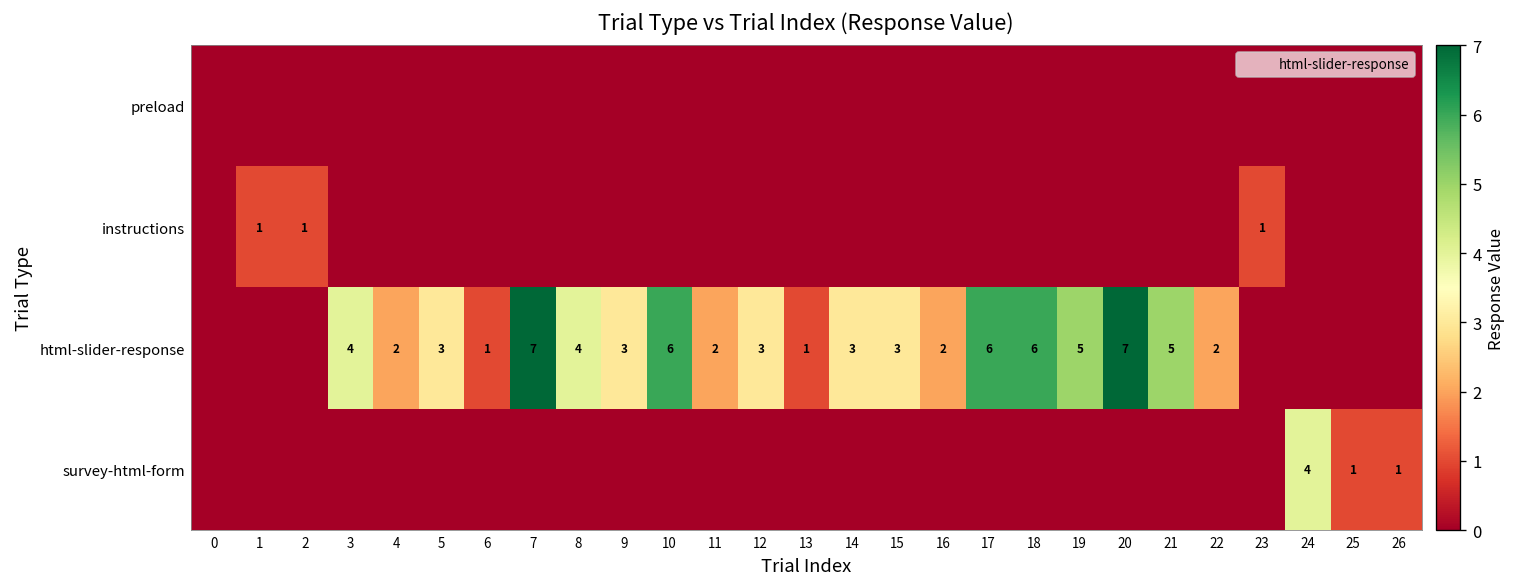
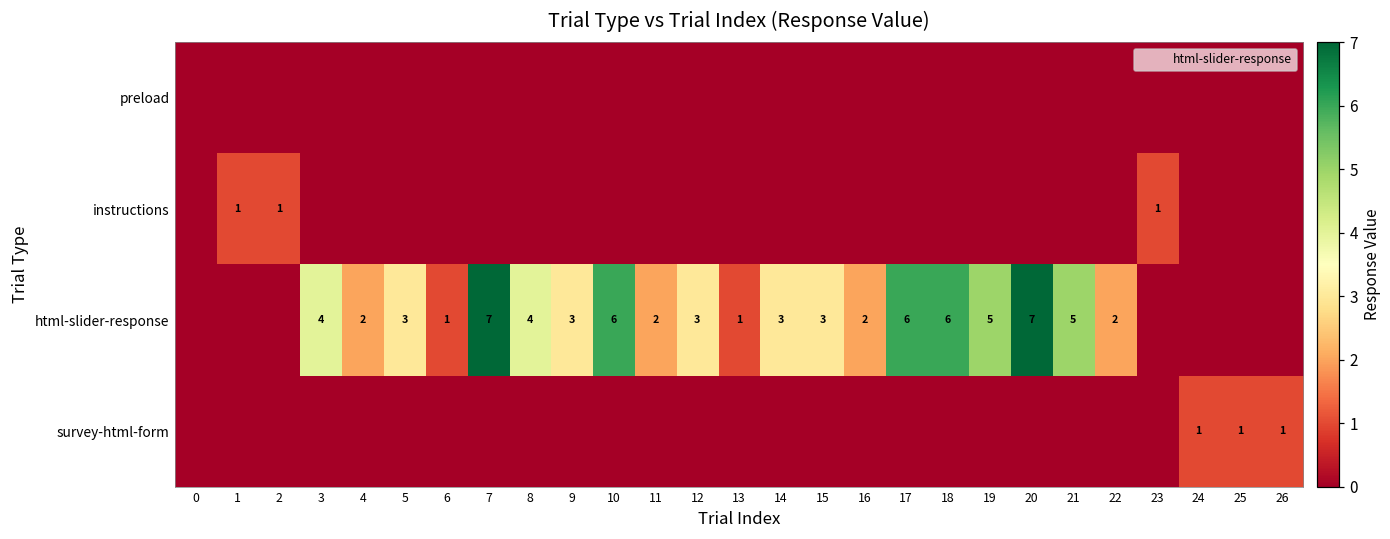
survey-html-form, 24: 4 -> 1
